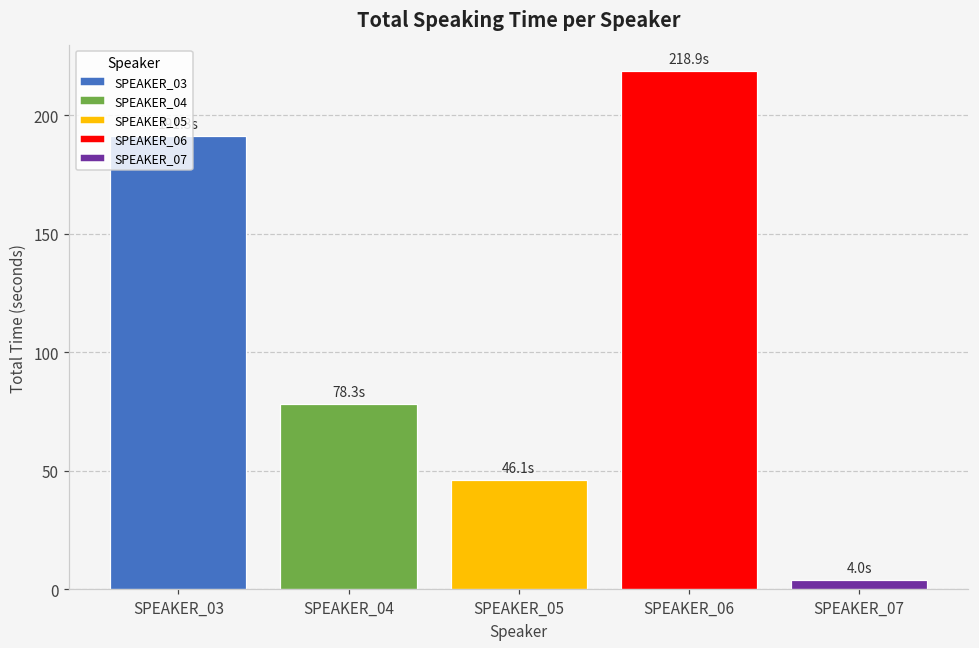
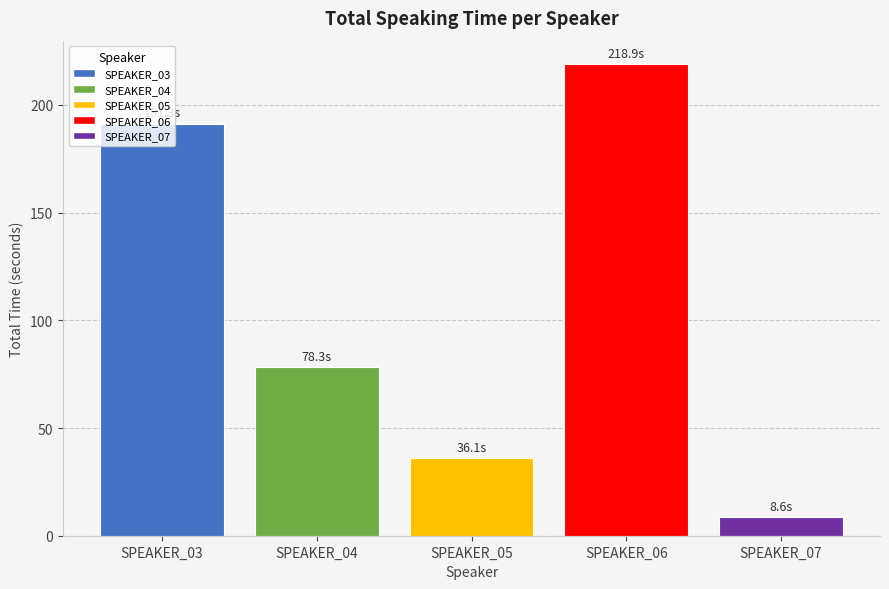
SPEAKER_05: 46.1s -> 36.1s
SPEAKER_07: 4.0s -> 8.6s
